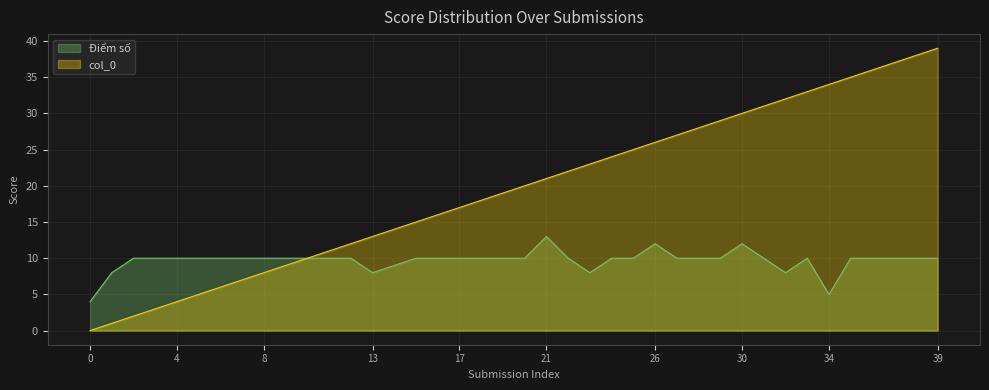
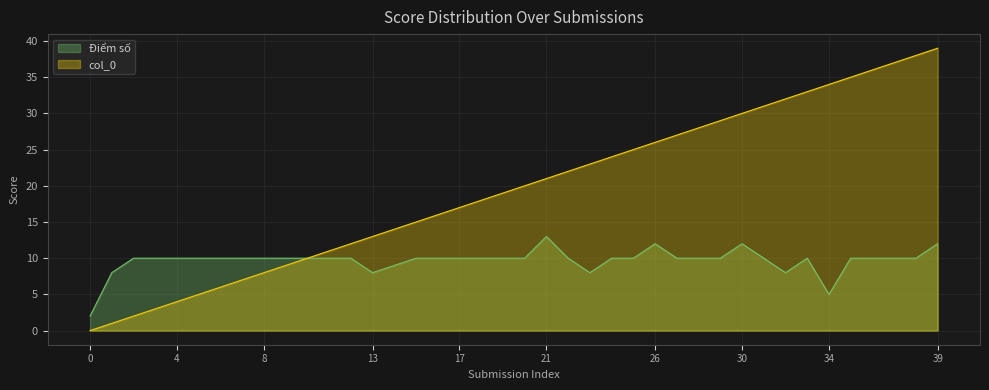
Điểm số, 0: 4 -> 2
Điểm số, 39: 10 -> 12
